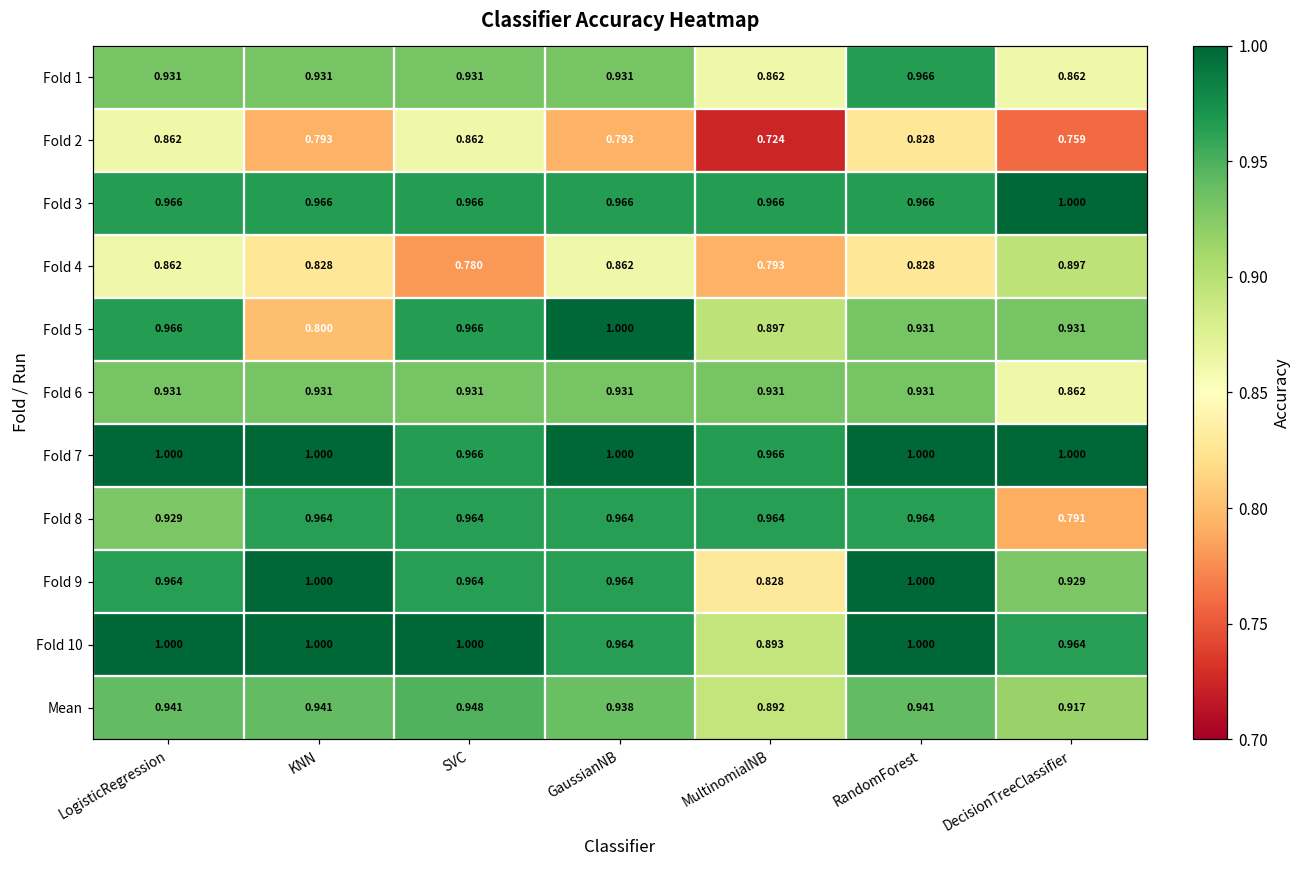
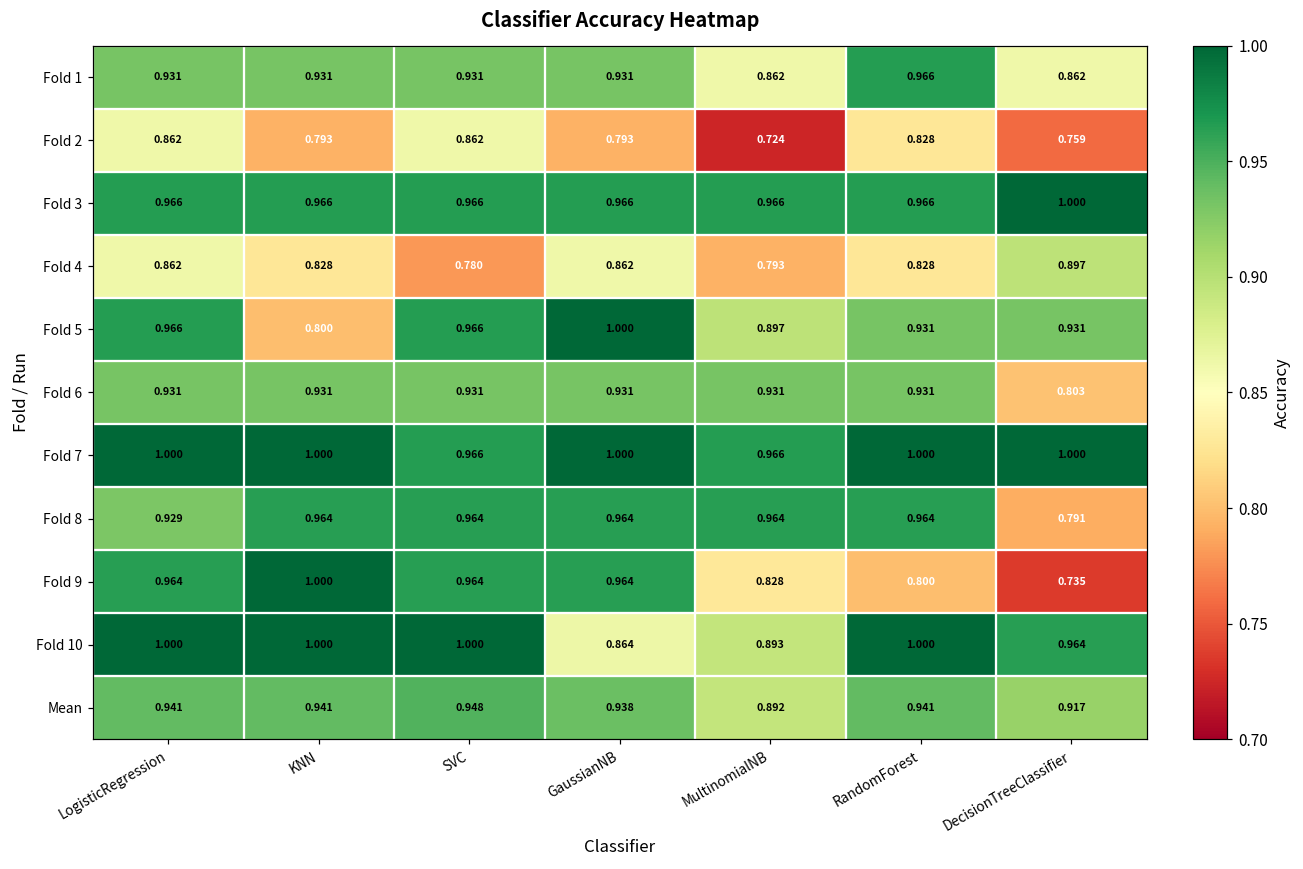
Fold 6, DecisionTreeClassifier: 0.862 -> 0.803
Fold 9, RandomForest: 1.000 -> 0.800
Fold 9, DecisionTreeClassifier: 0.929 -> 0.735
Fold 10, GaussianNB: 0.964 -> 0.864
